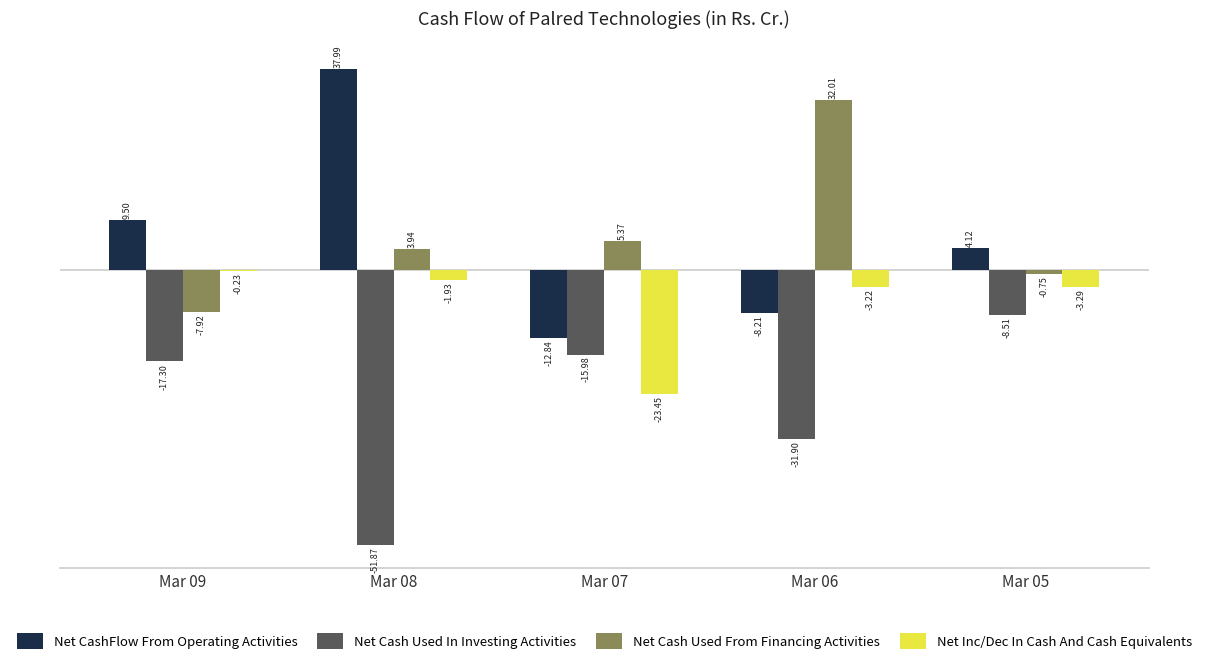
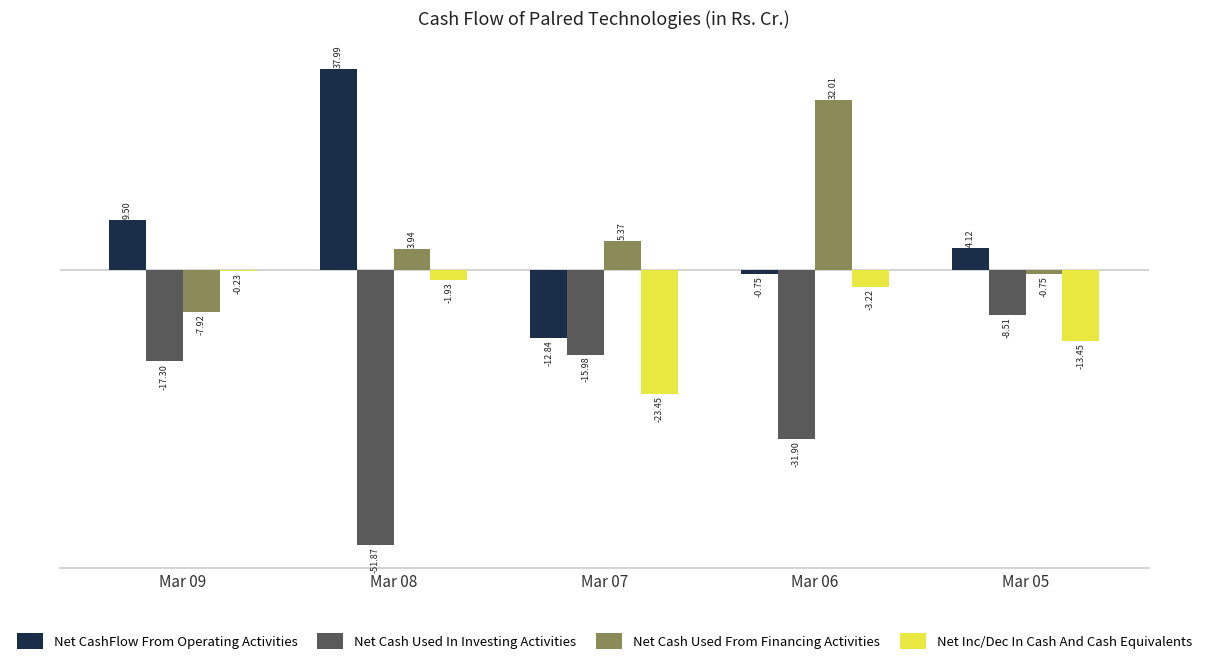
Net CashFlow From Operating Activities, Mar 06: -8.21 -> -0.75
Net Inc/Dec In Cash And Cash Equivalents, Mar 05: -3.29 -> -13.45
